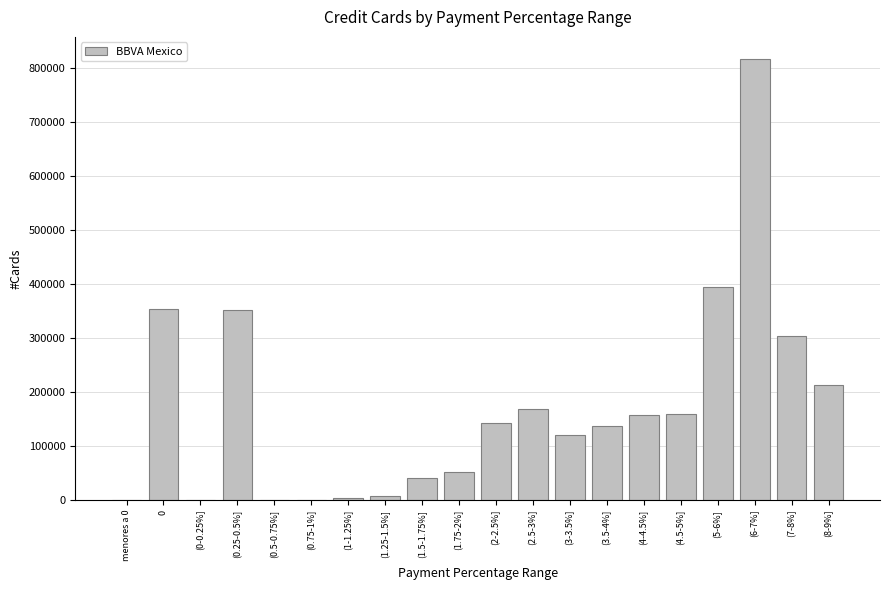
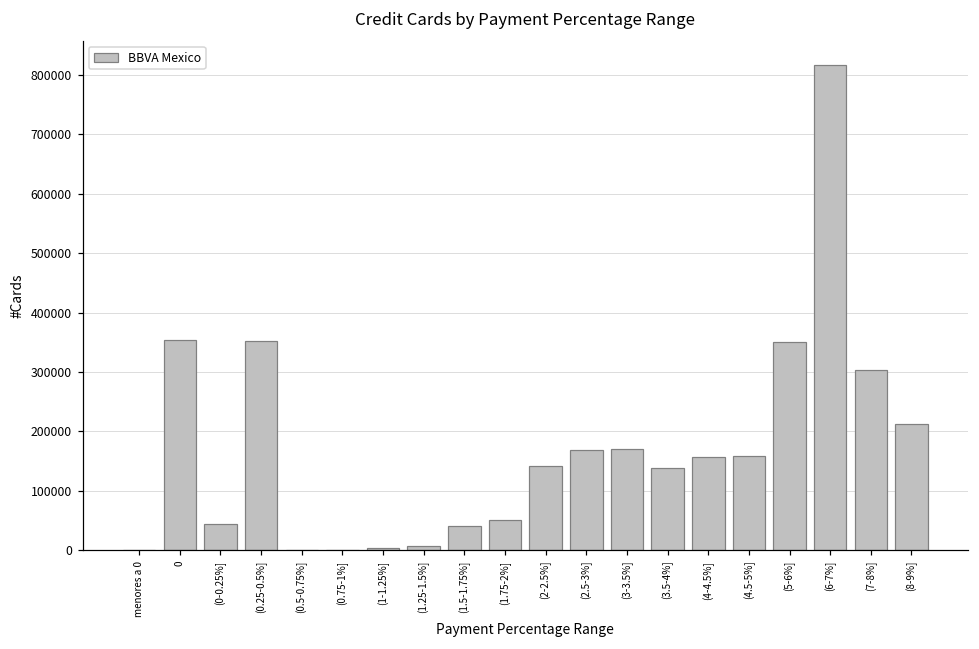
(0-0.25%]: 0 -> 40000
(3-3.5%]: 120000 -> 170000
(5-6%]: 390000 -> 350000
